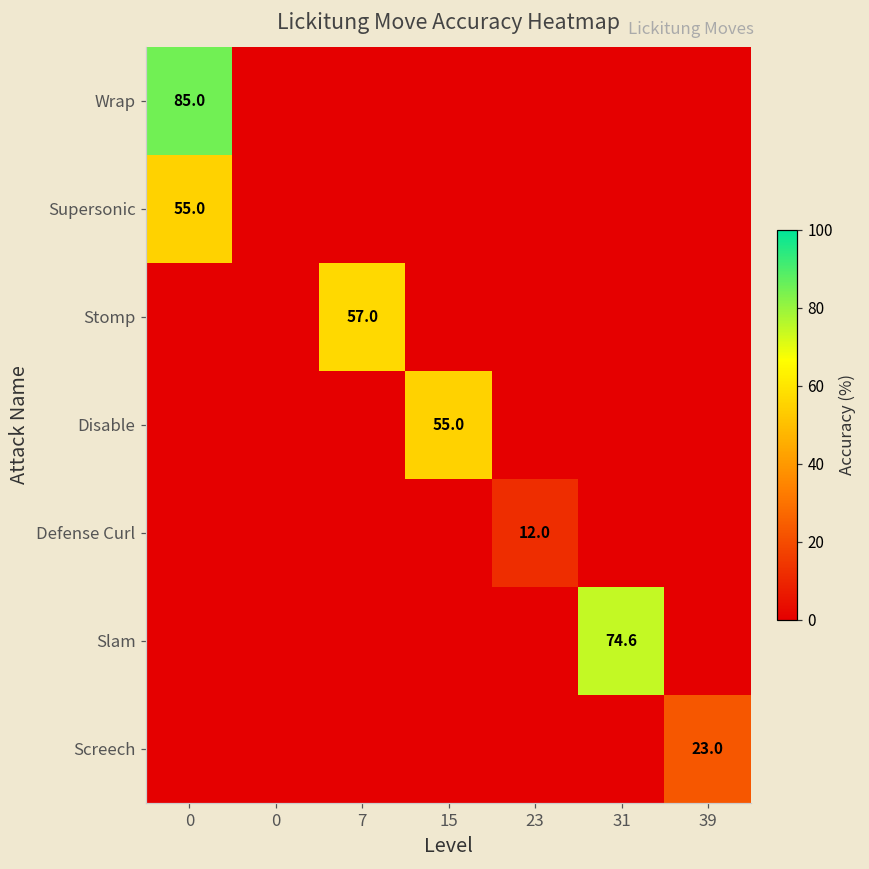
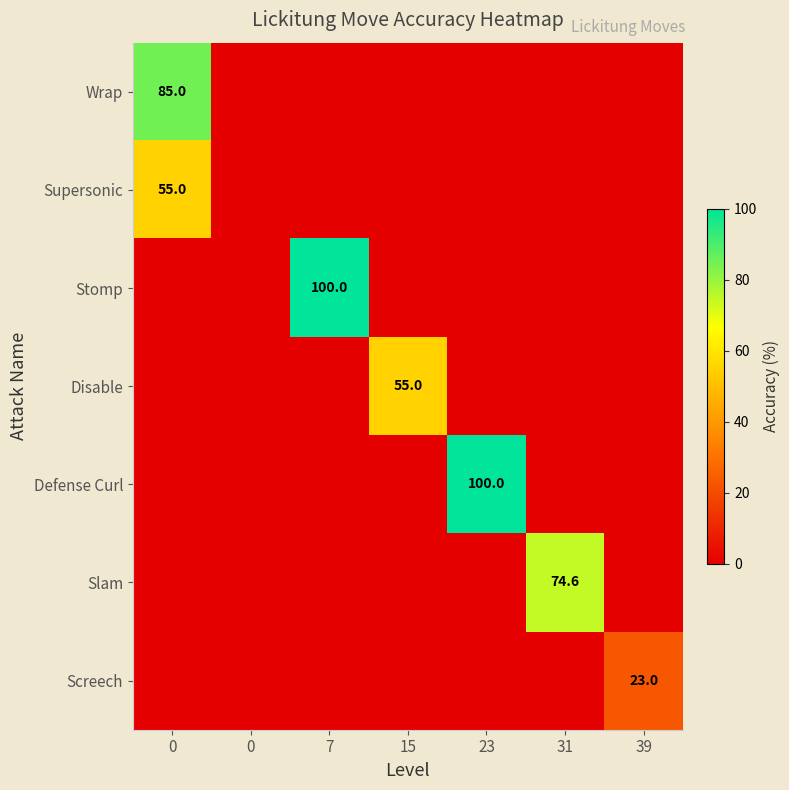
Stomp, 7: 57.0 -> 100.0
Defense Curl, 23: 12.0 -> 100.0
